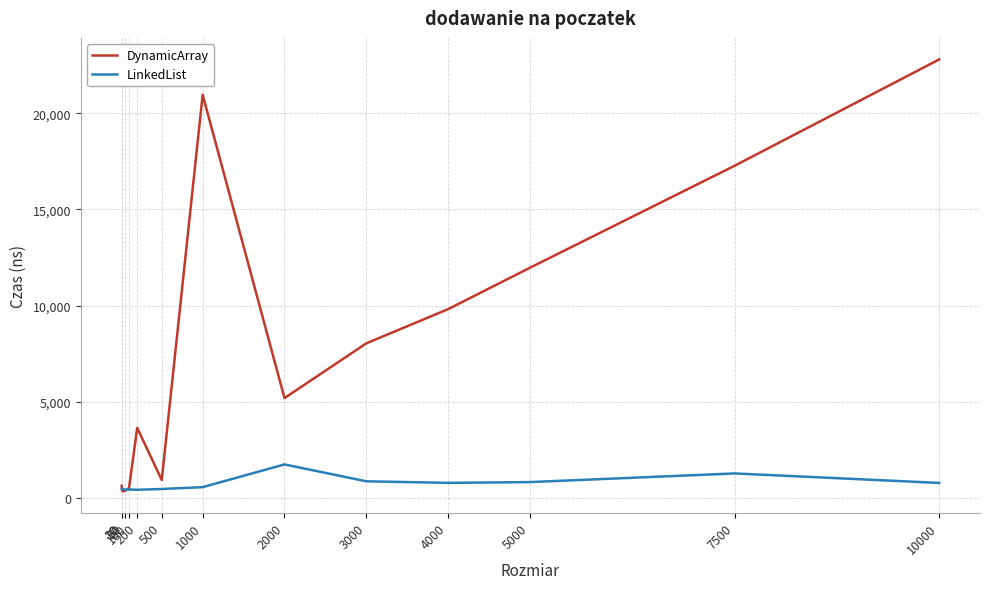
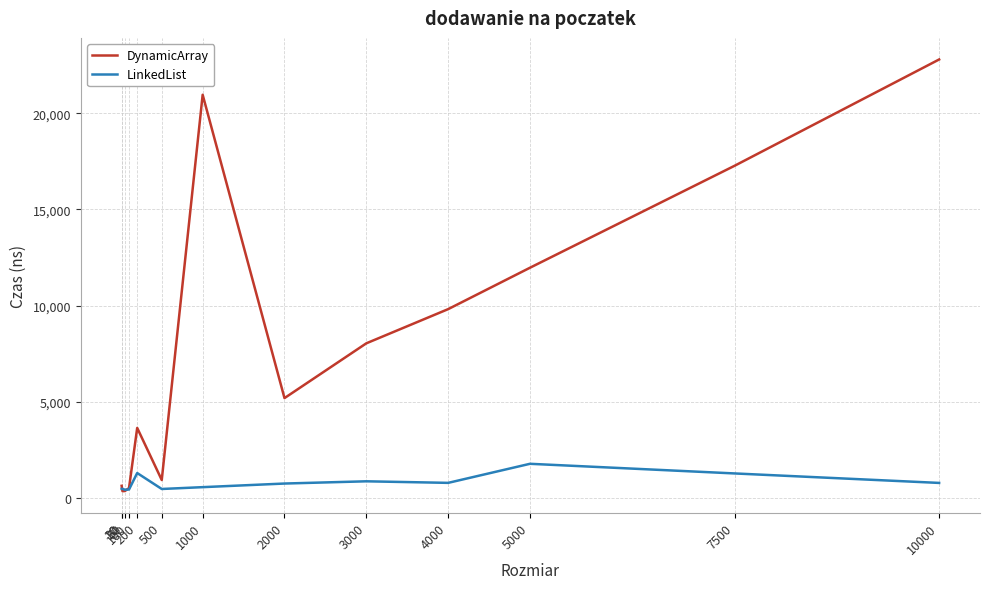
LinkedList, 200: 400 -> 1,300
LinkedList, 2000: 1,700 -> 700
LinkedList, 5000: 800 -> 1,800
